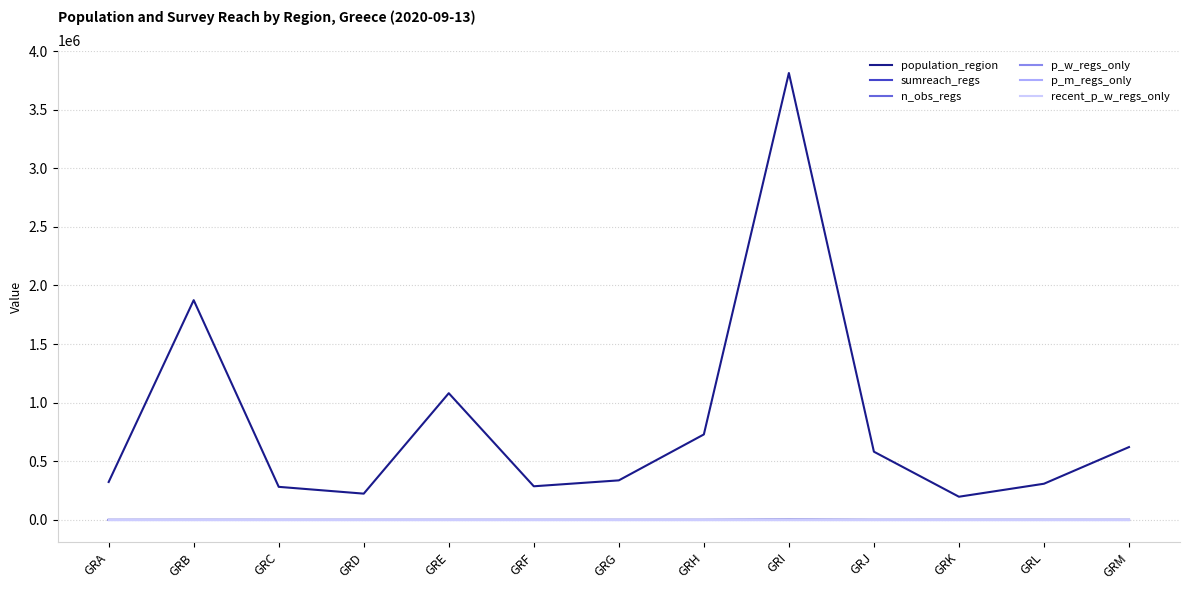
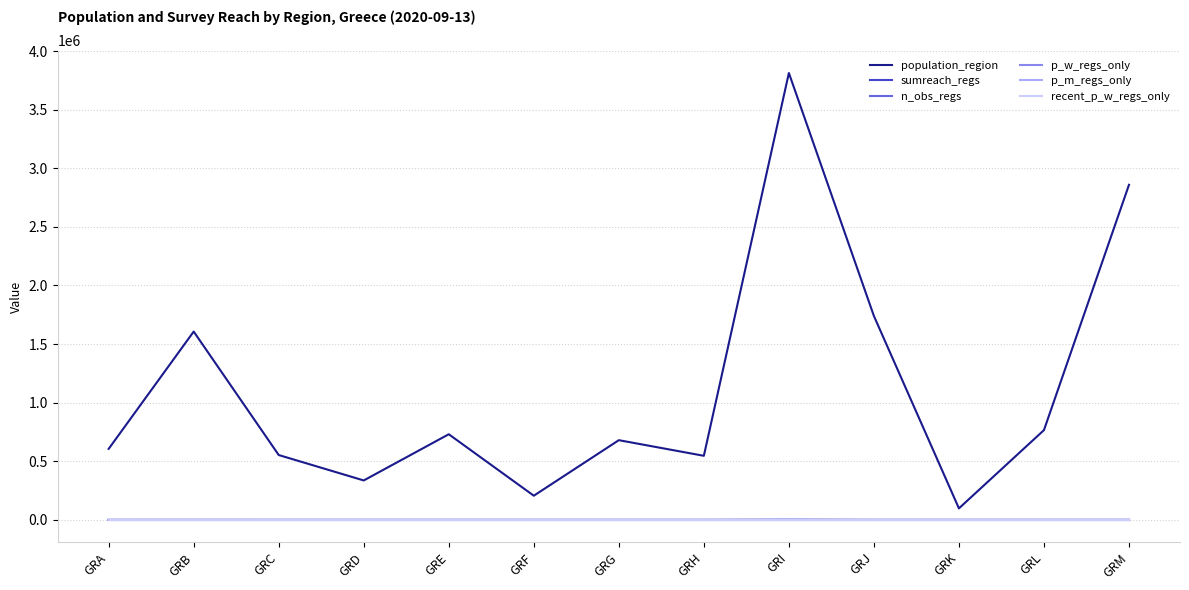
population_region, GRA: 320000 -> 610000
population_region, GRB: 1870000 -> 1610000
population_region, GRC: 280000 -> 550000
population_region, GRD: 220000 -> 340000
population_region, GRE: 1080000 -> 730000
population_region, GRF: 290000 -> 210000
population_region, GRG: 340000 -> 680000
population_region, GRH: 730000 -> 550000
population_region, GRJ: 580000 -> 1740000
population_region, GRK: 200000 -> 100000
population_region, GRL: 310000 -> 770000
population_region, GRM: 620000 -> 2860000
